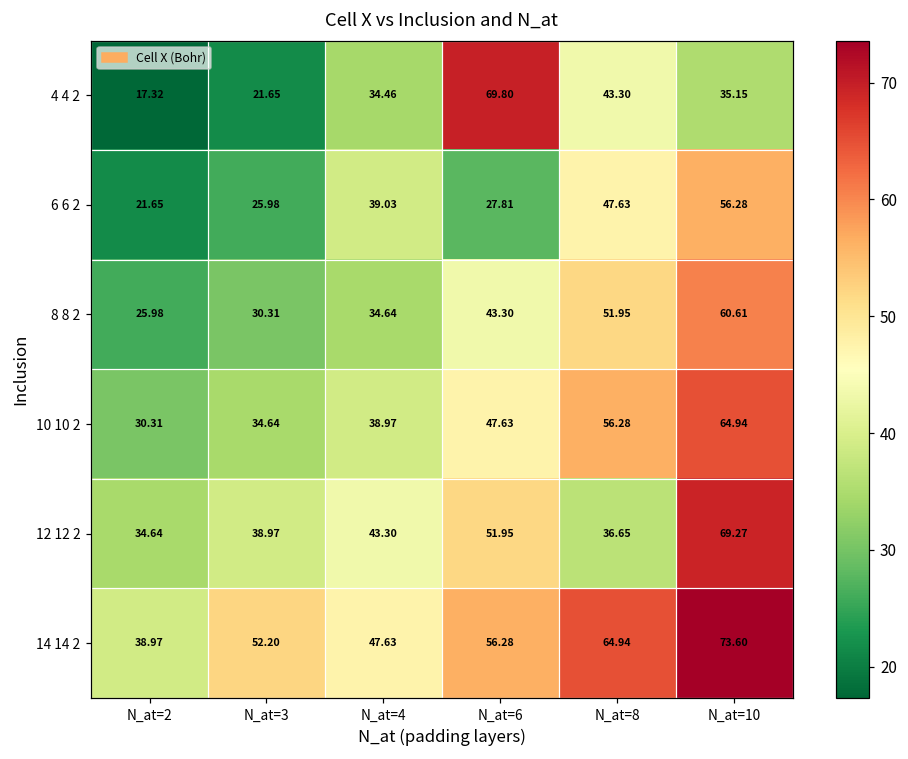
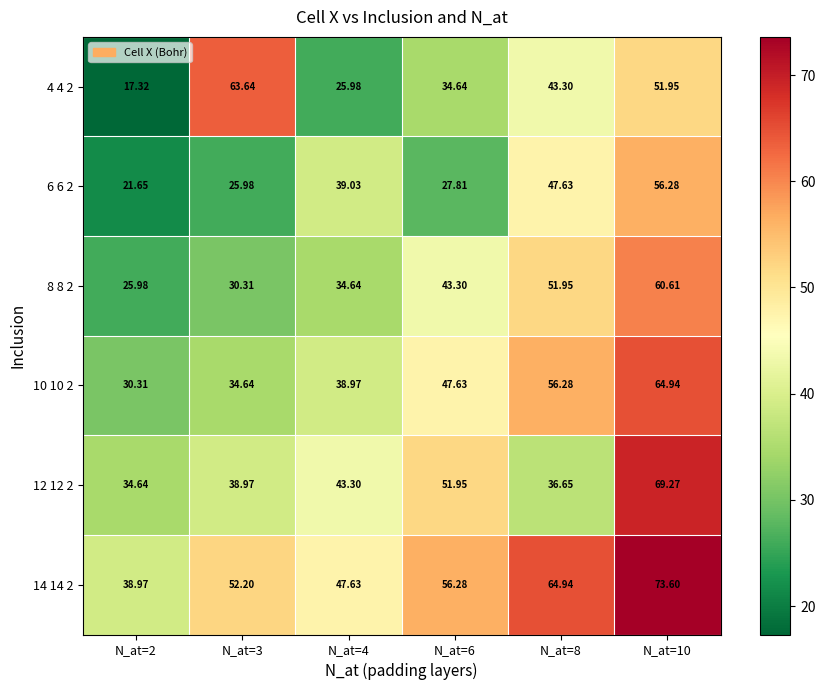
4 4 2, N_at=3: 21.65 -> 63.64
4 4 2, N_at=4: 34.46 -> 25.98
4 4 2, N_at=6: 69.80 -> 34.64
4 4 2, N_at=10: 35.15 -> 51.95
